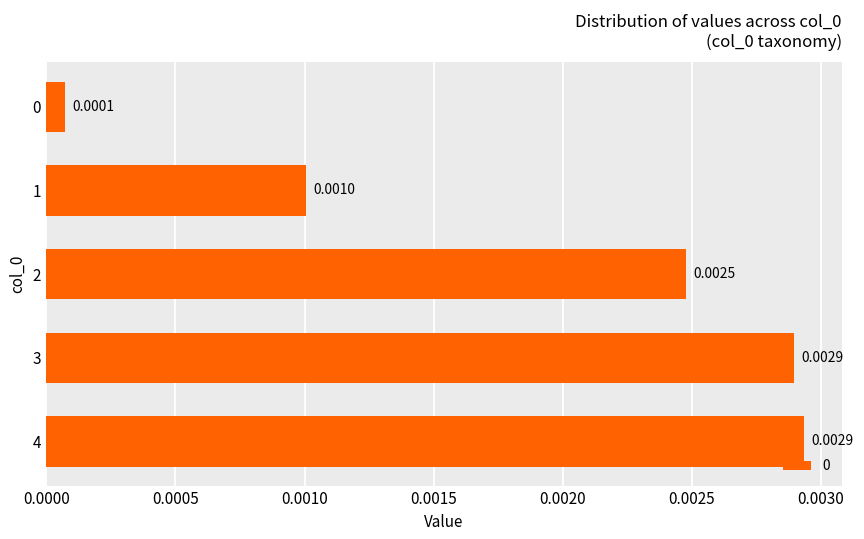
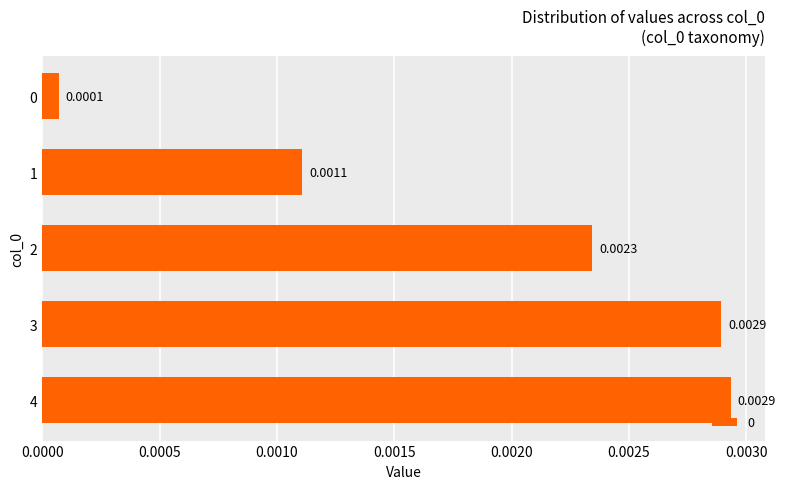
1: 0.0010 -> 0.0011
2: 0.0025 -> 0.0023
